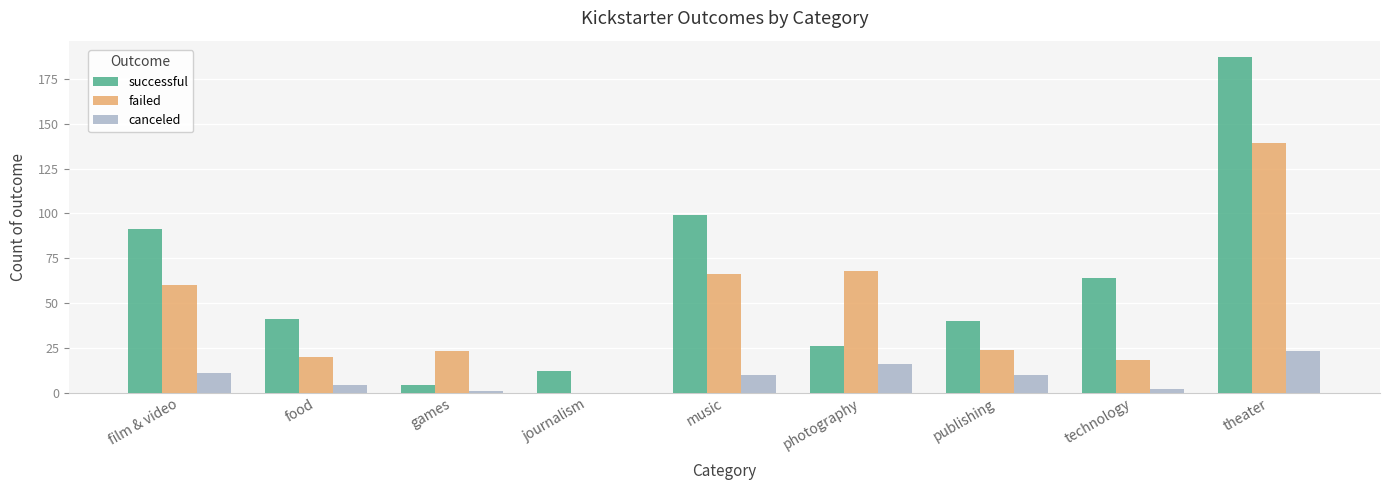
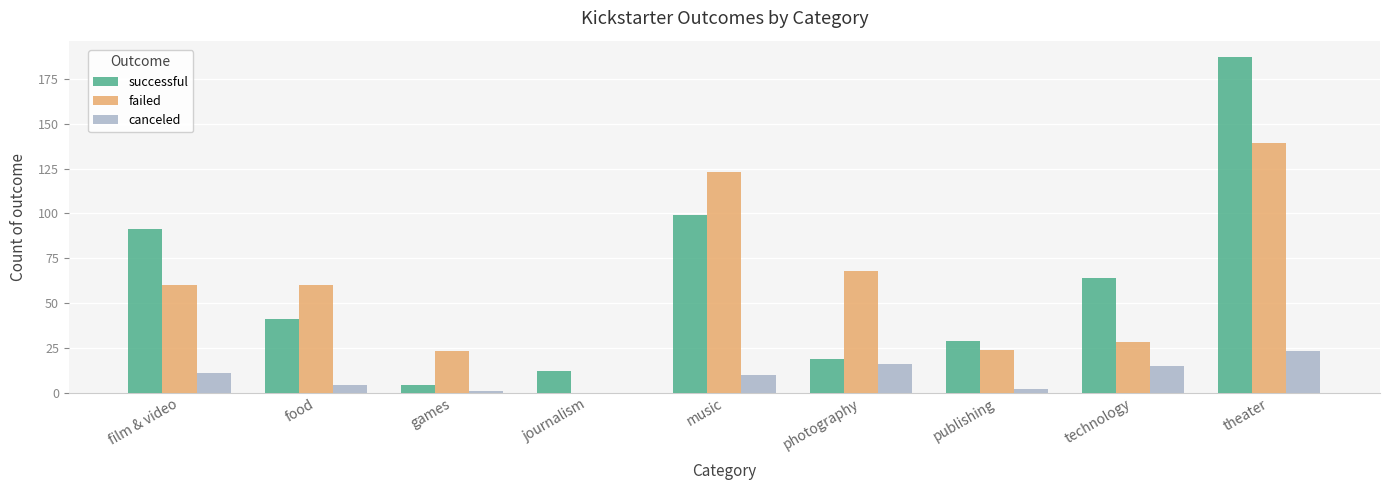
failed, food: 20 -> 60
failed, music: 66 -> 123
successful, photography: 26 -> 19
successful, publishing: 40 -> 29
canceled, publishing: 10 -> 2
failed, technology: 18 -> 28
canceled, technology: 2 -> 15
